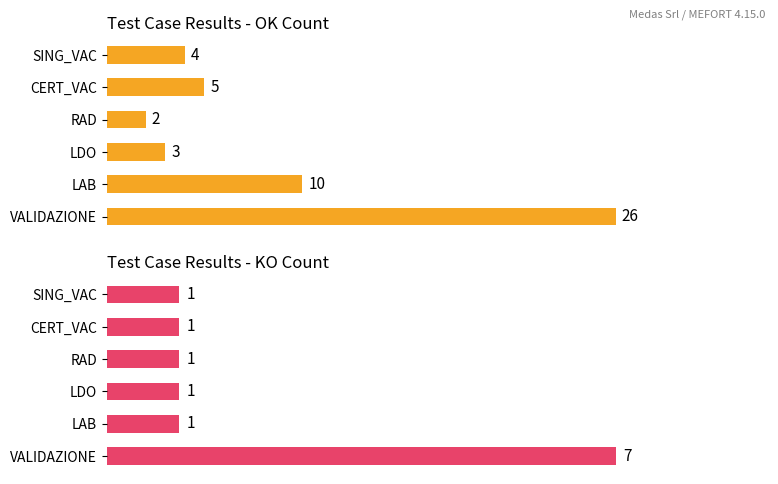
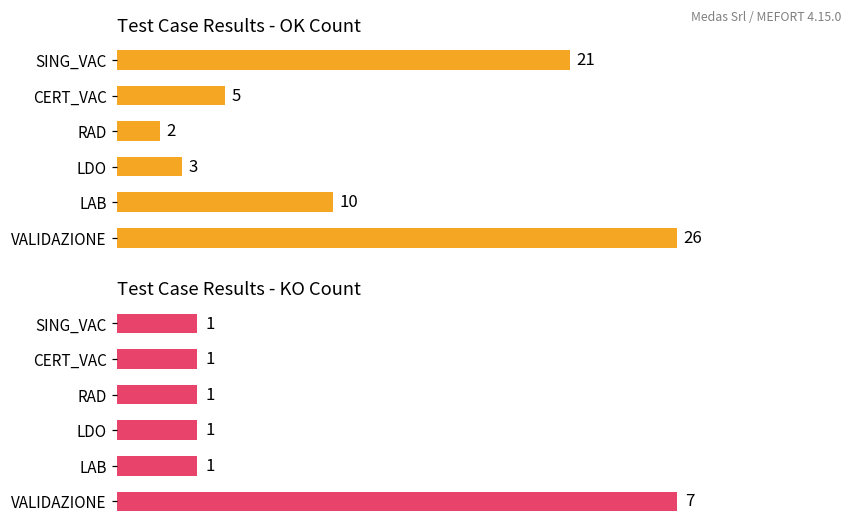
Test Case Results - OK Count, SING_VAC: 4 -> 21
